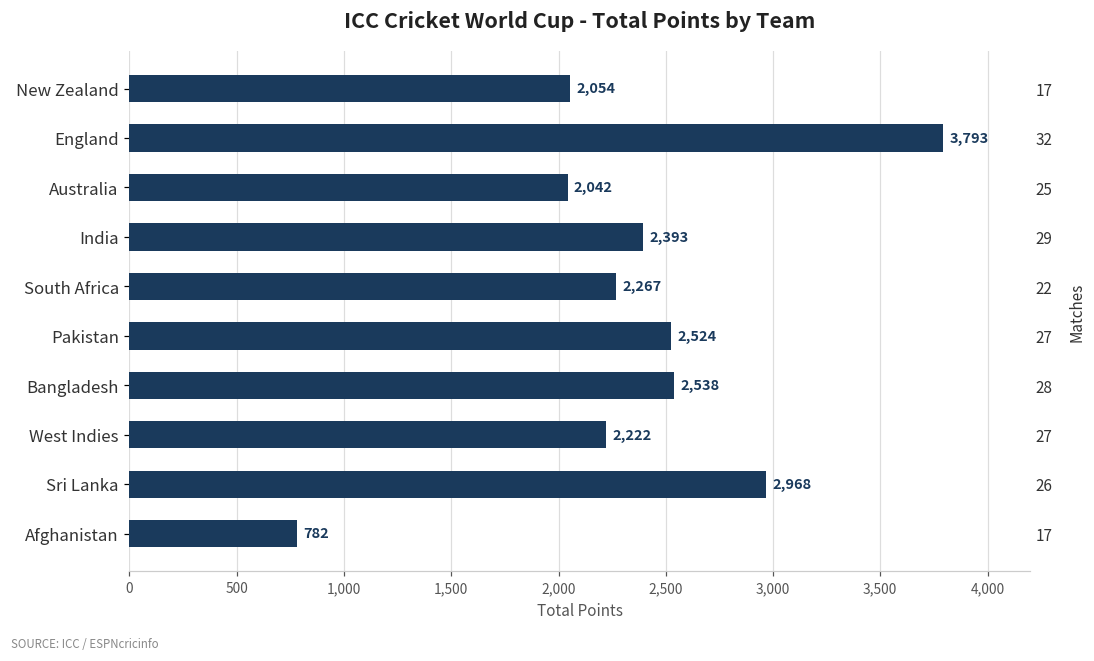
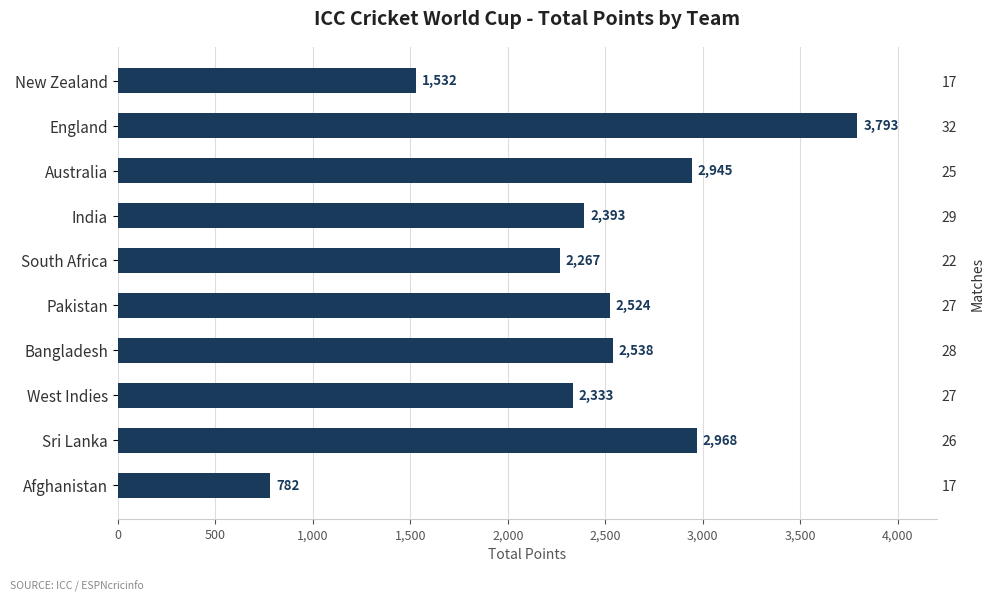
New Zealand: 2,054 -> 1,532
Australia: 2,042 -> 2,945
West Indies: 2,222 -> 2,333
